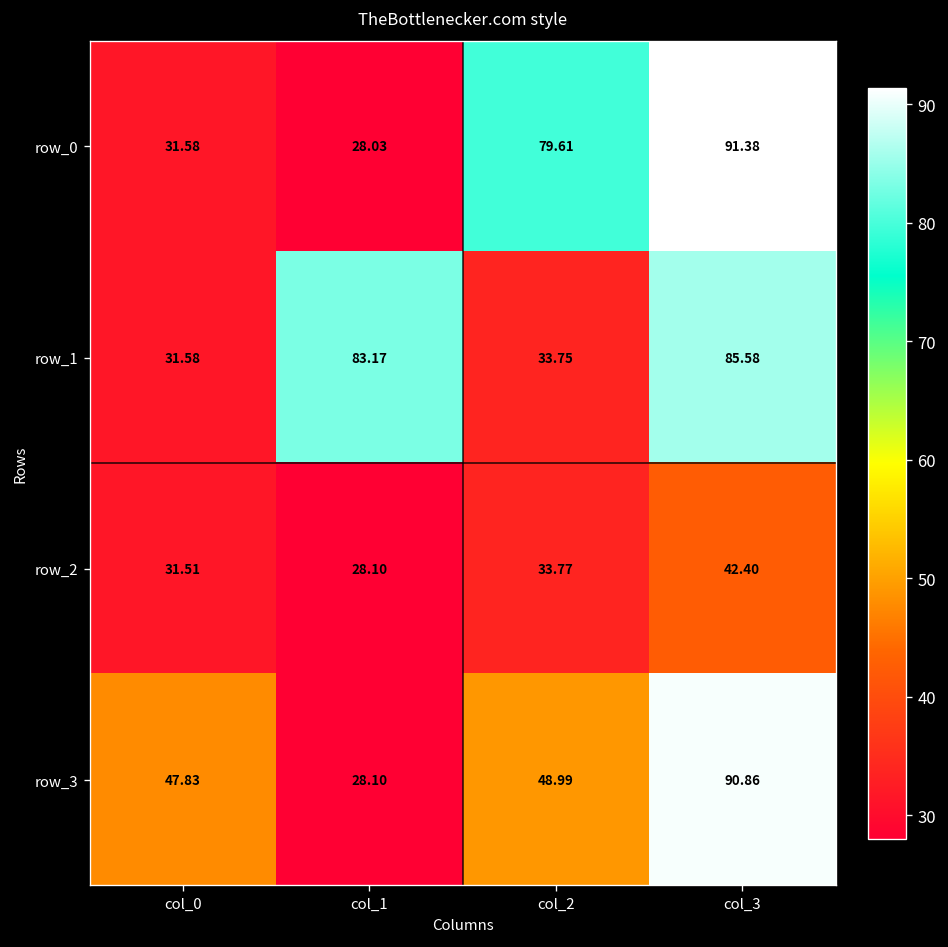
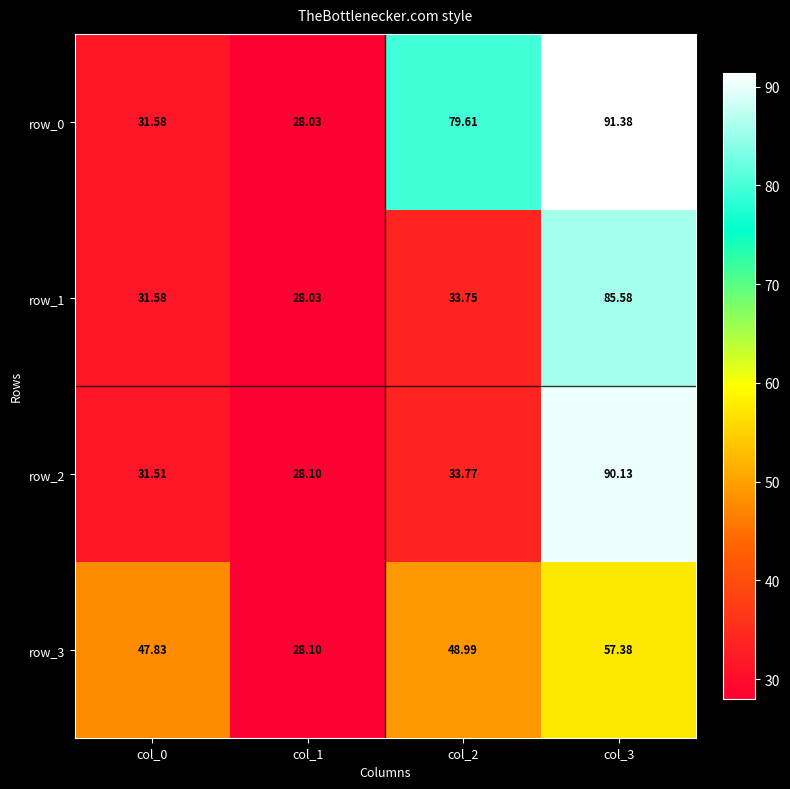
row_1, col_1: 83.17 -> 28.03
row_2, col_3: 42.40 -> 90.13
row_3, col_3: 90.86 -> 57.38
